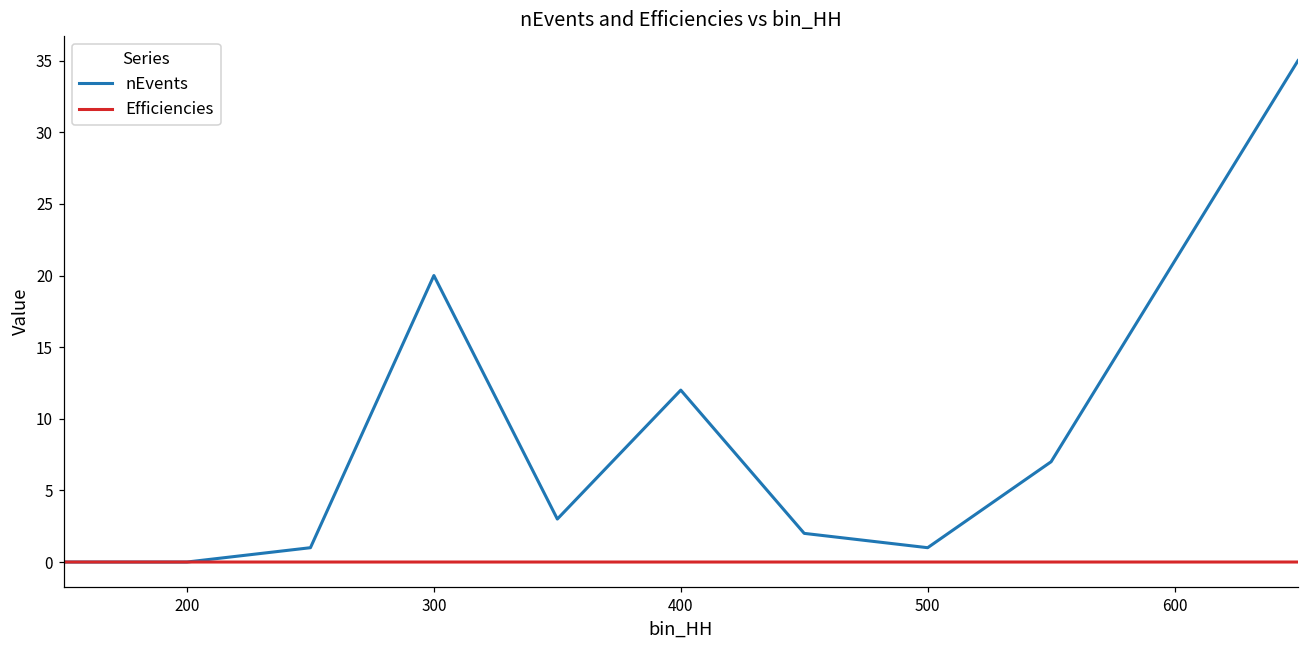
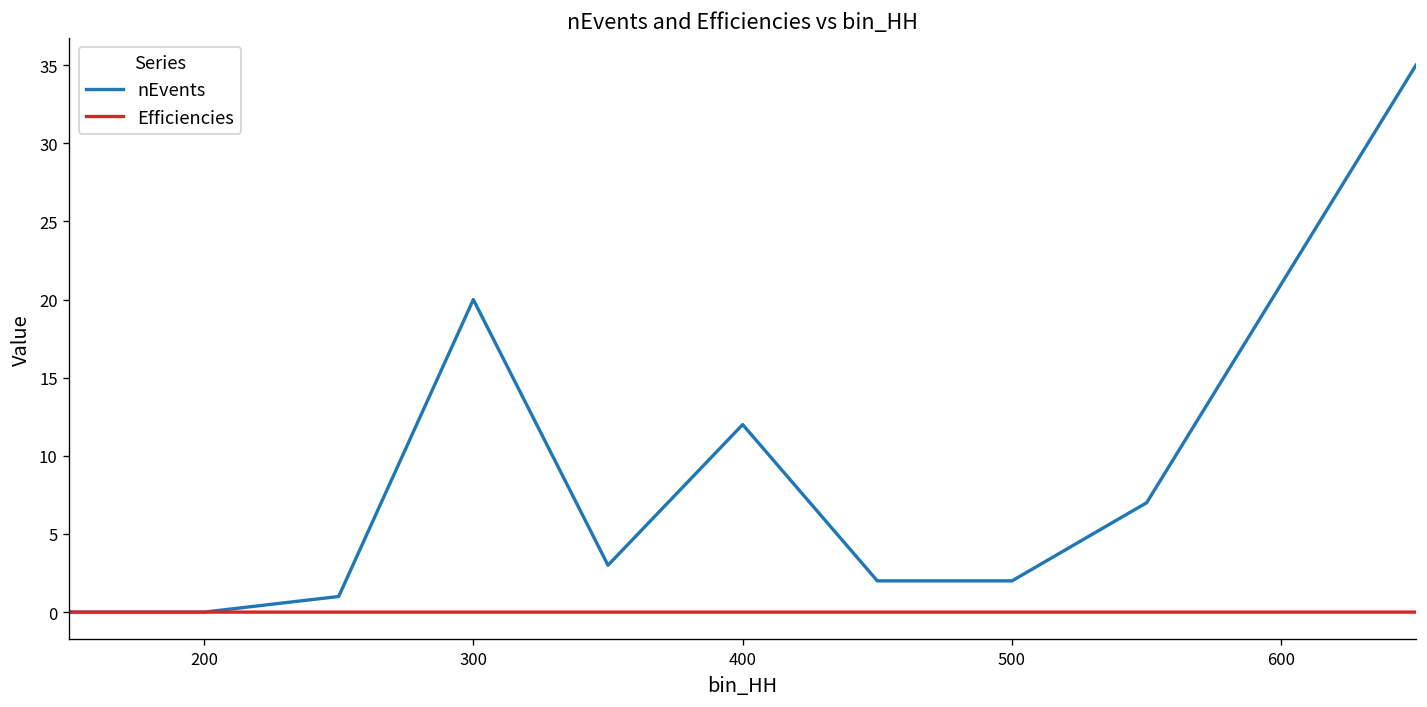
nEvents, 500: 1 -> 2
